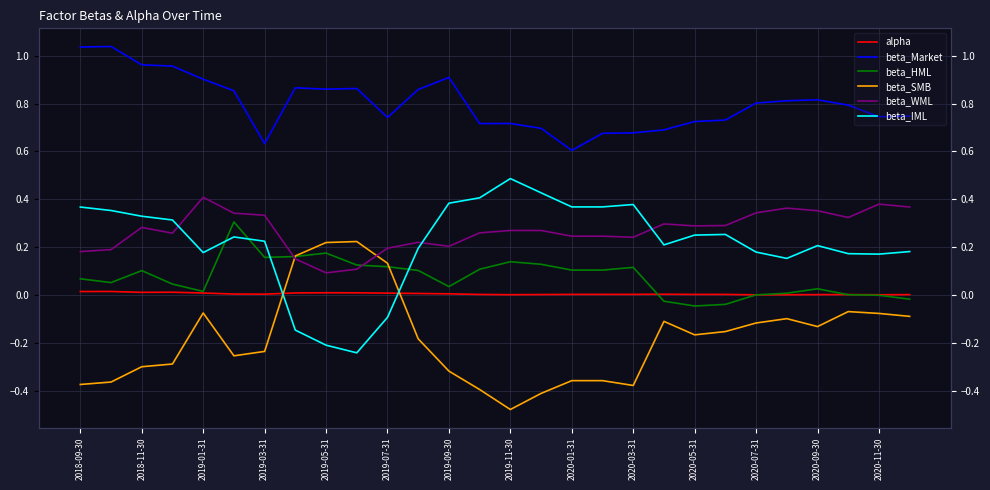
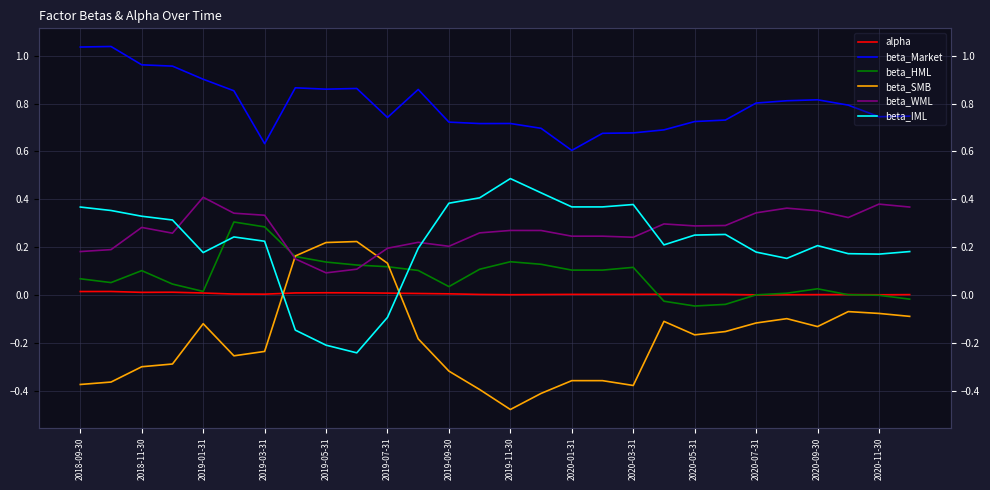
beta_SMB, 2019-01-31: -0.08 -> -0.12
beta_HML, 2019-03-31: 0.16 -> 0.28
beta_HML, 2019-05-31: 0.18 -> 0.14
beta_Market, 2019-09-30: 0.91 -> 0.72
